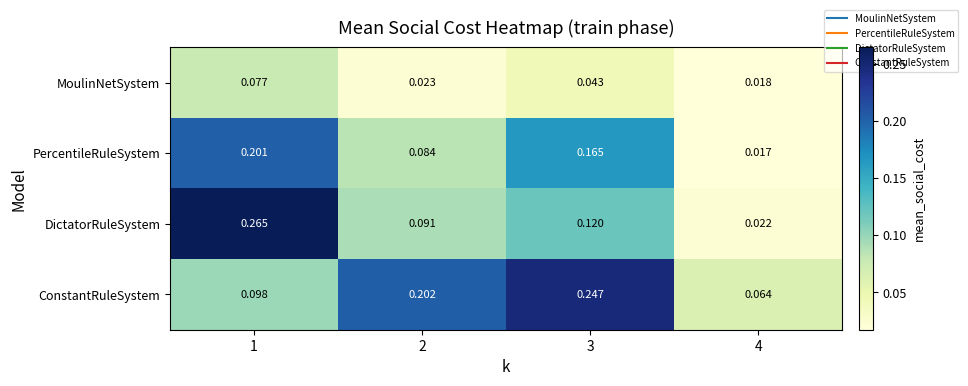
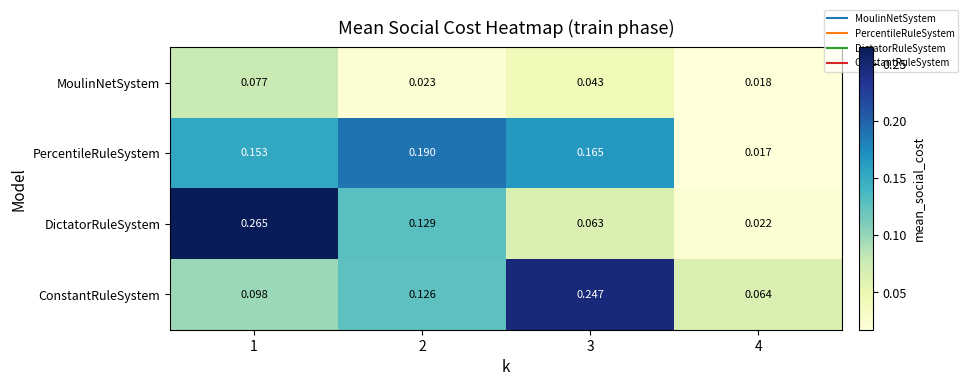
PercentileRuleSystem, 1: 0.201 -> 0.153
PercentileRuleSystem, 2: 0.084 -> 0.190
DictatorRuleSystem, 2: 0.091 -> 0.129
DictatorRuleSystem, 3: 0.120 -> 0.063
ConstantRuleSystem, 2: 0.202 -> 0.126
